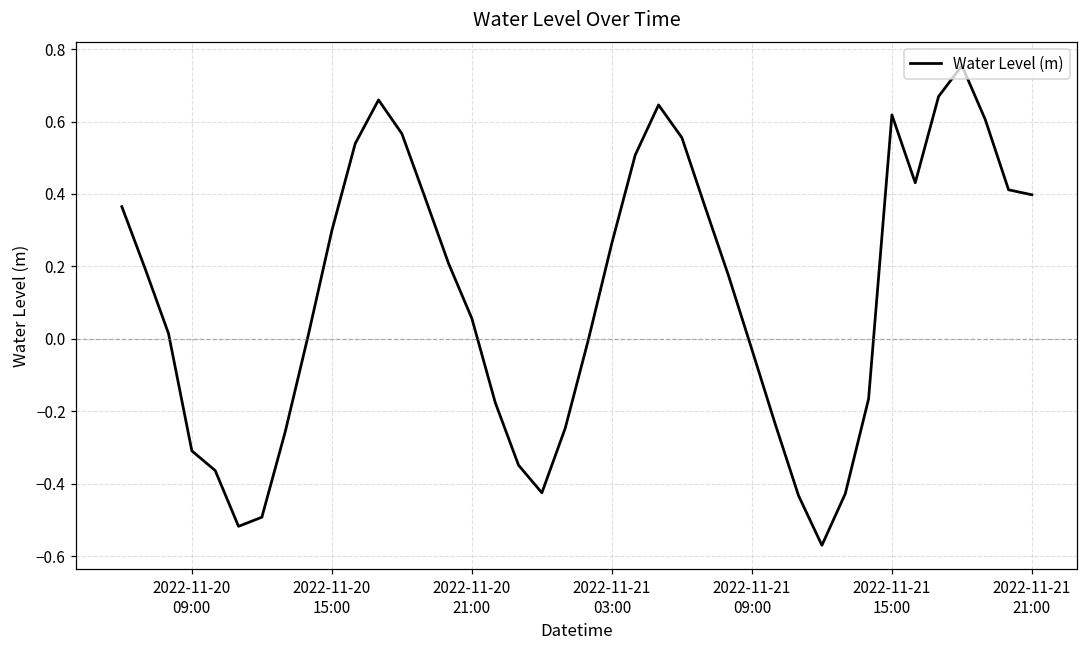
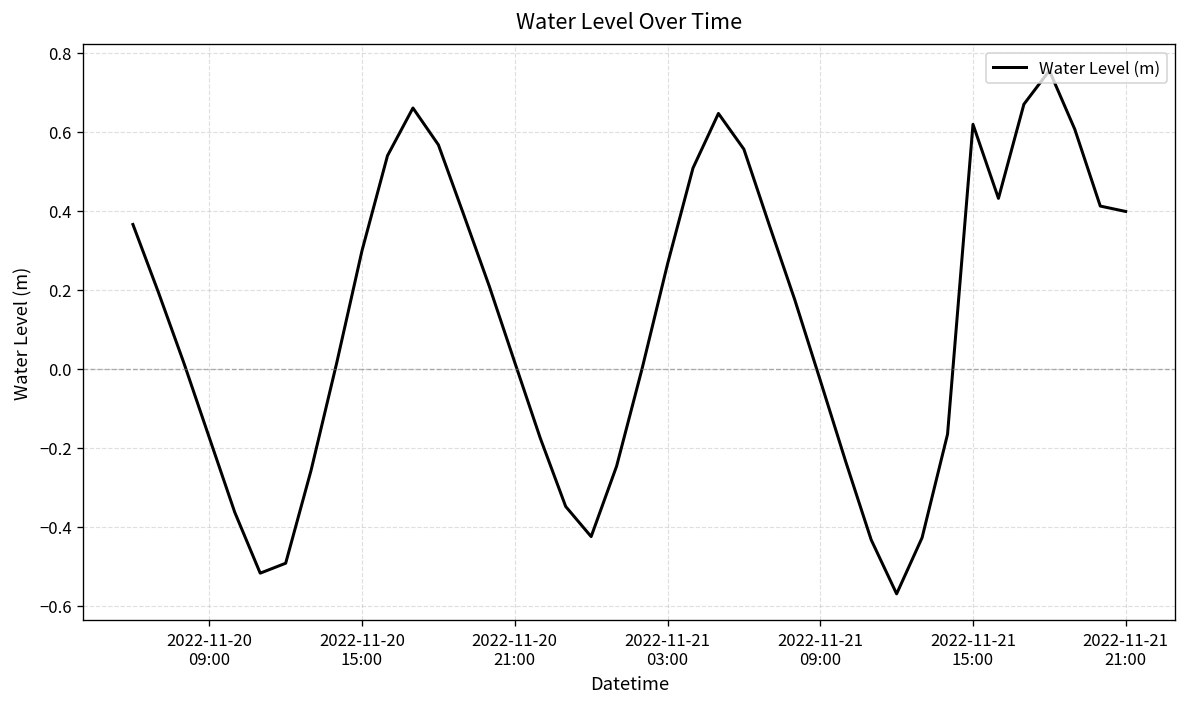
2022-11-20 09:00: -0.31 -> -0.17
2022-11-20 21:00: 0.06 -> 0.02
